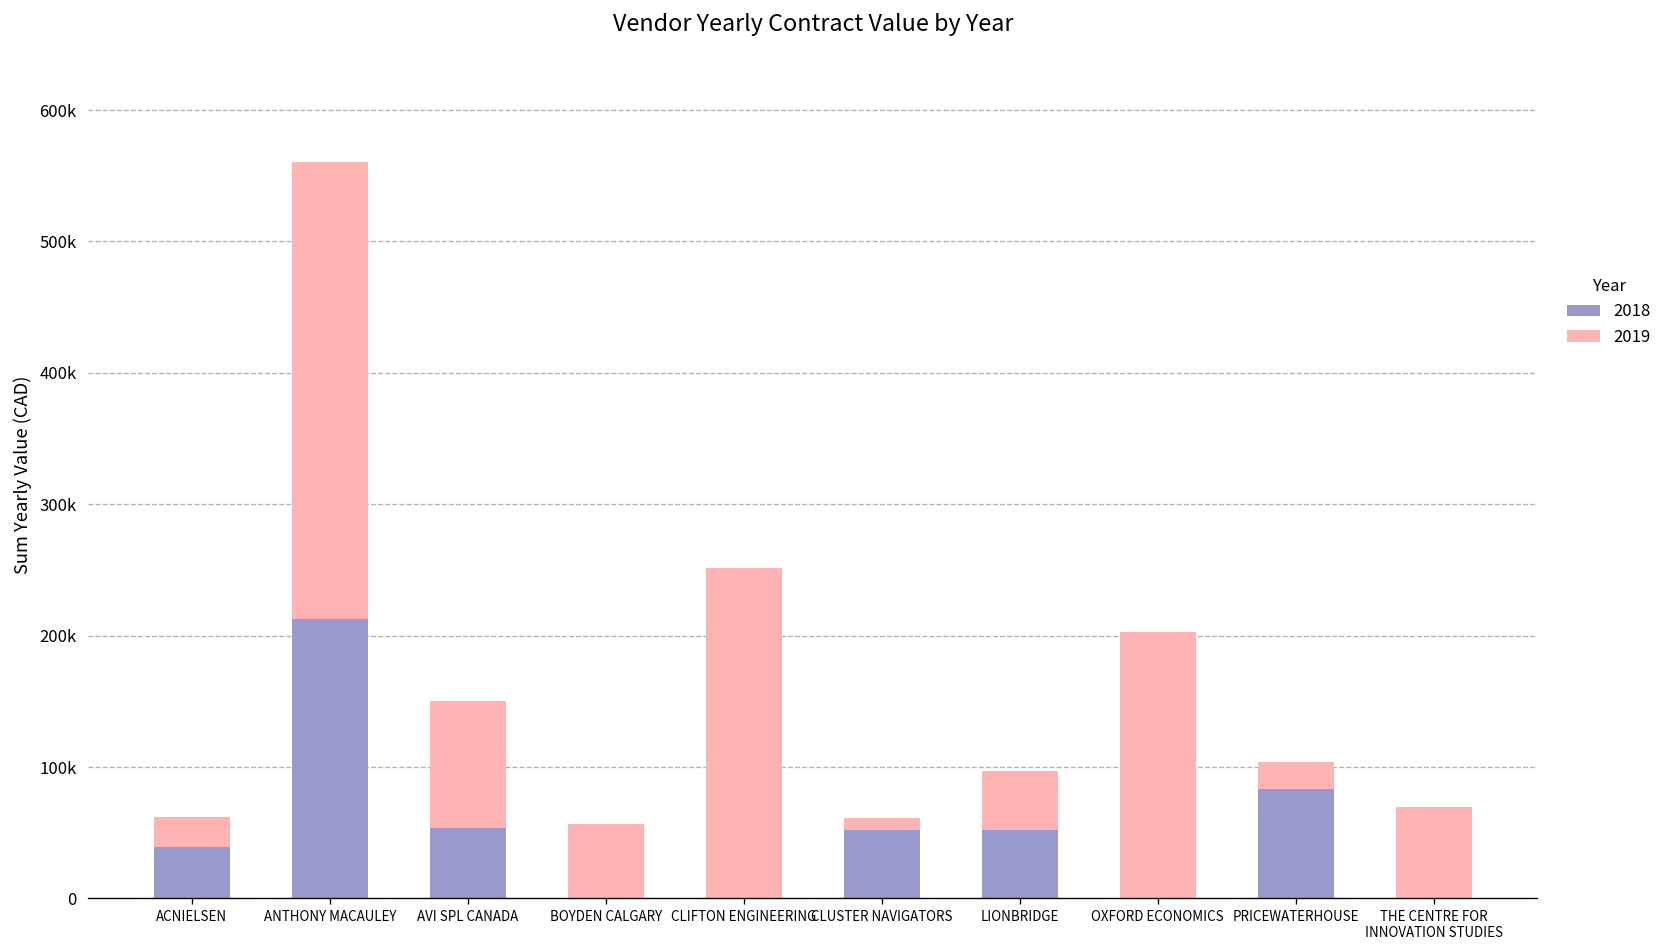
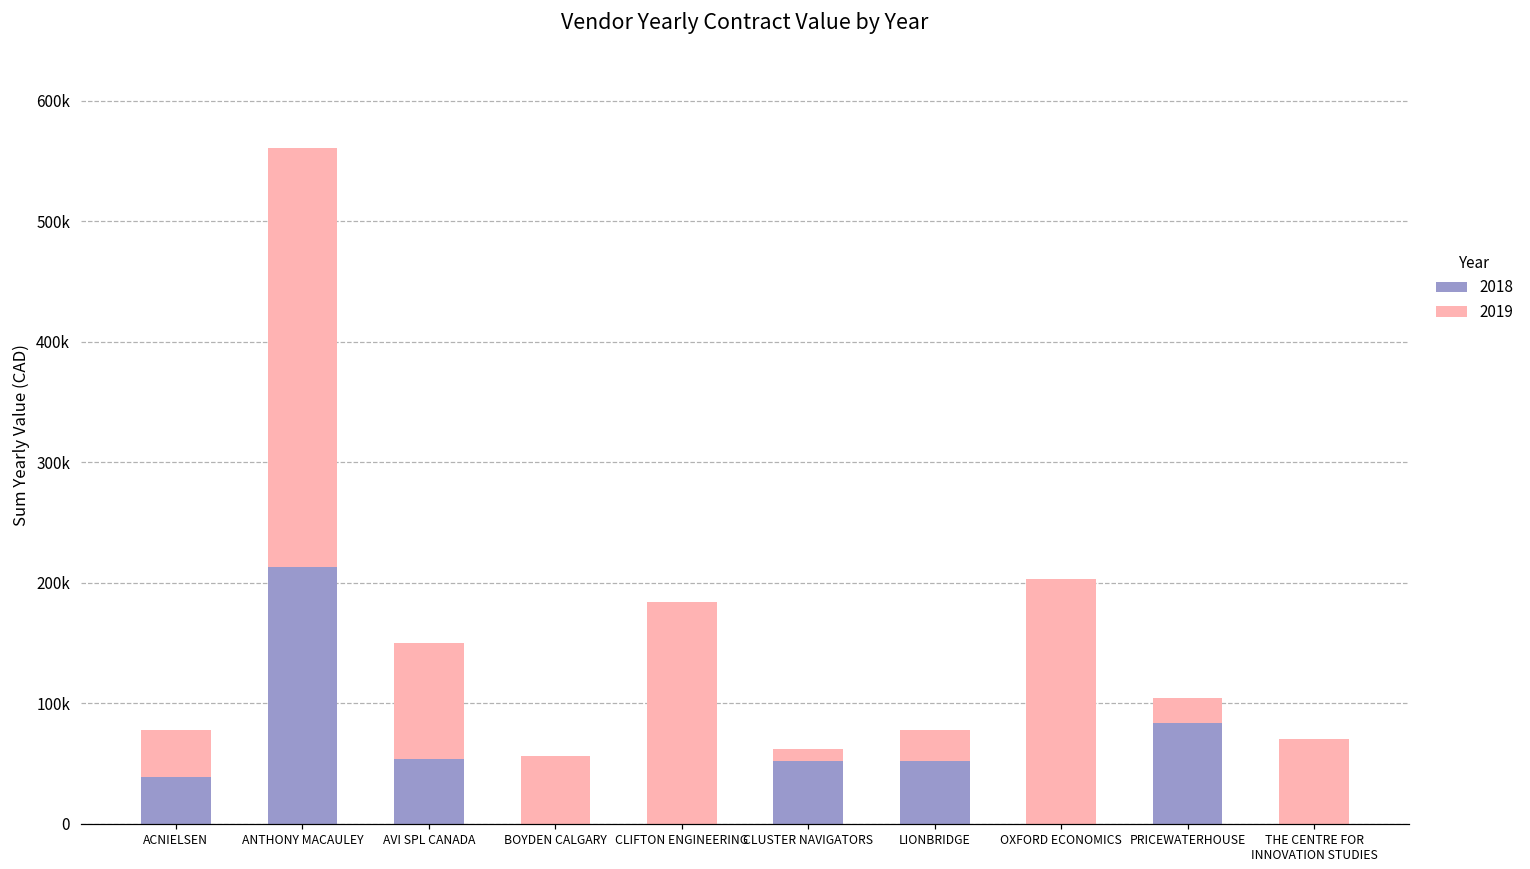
2019, ACNIELSEN: 23000 -> 39000
2019, CLIFTON ENGINEERING: 251000 -> 184000
2019, LIONBRIDGE: 45000 -> 25000
